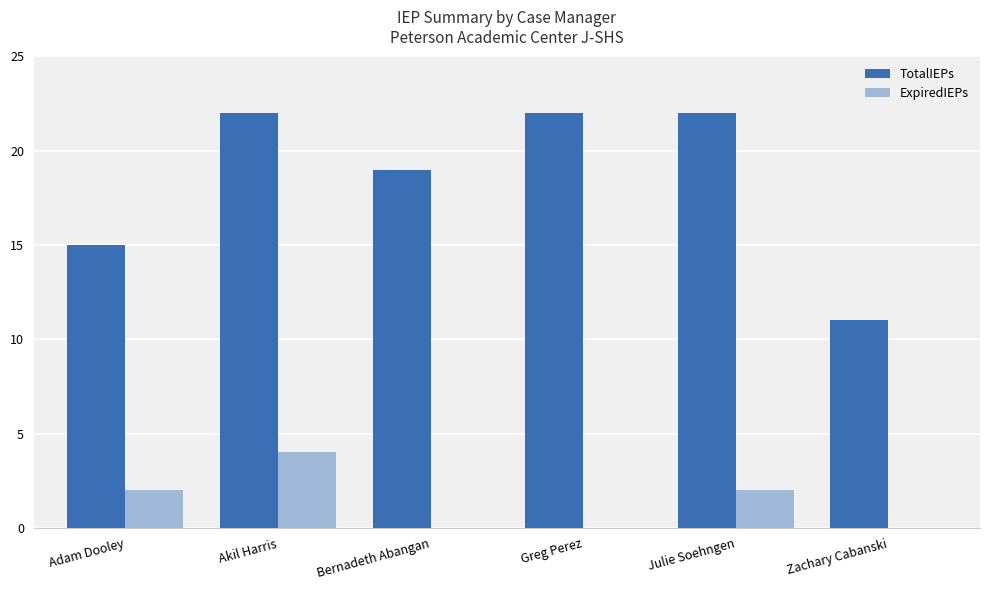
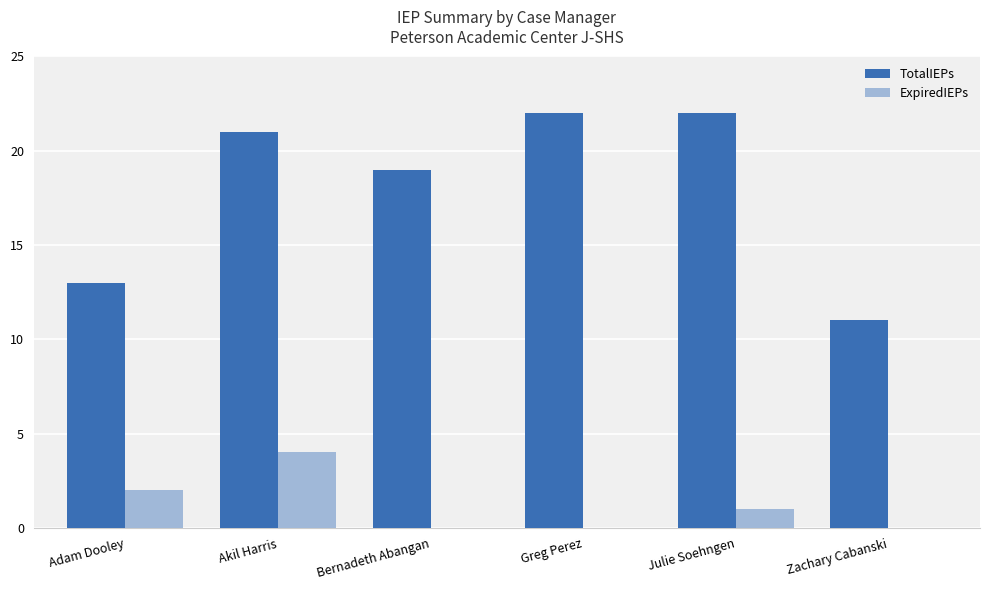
TotalIEPs, Adam Dooley: 15 -> 13
TotalIEPs, Akil Harris: 22 -> 21
ExpiredIEPs, Julie Soehngen: 2 -> 1
